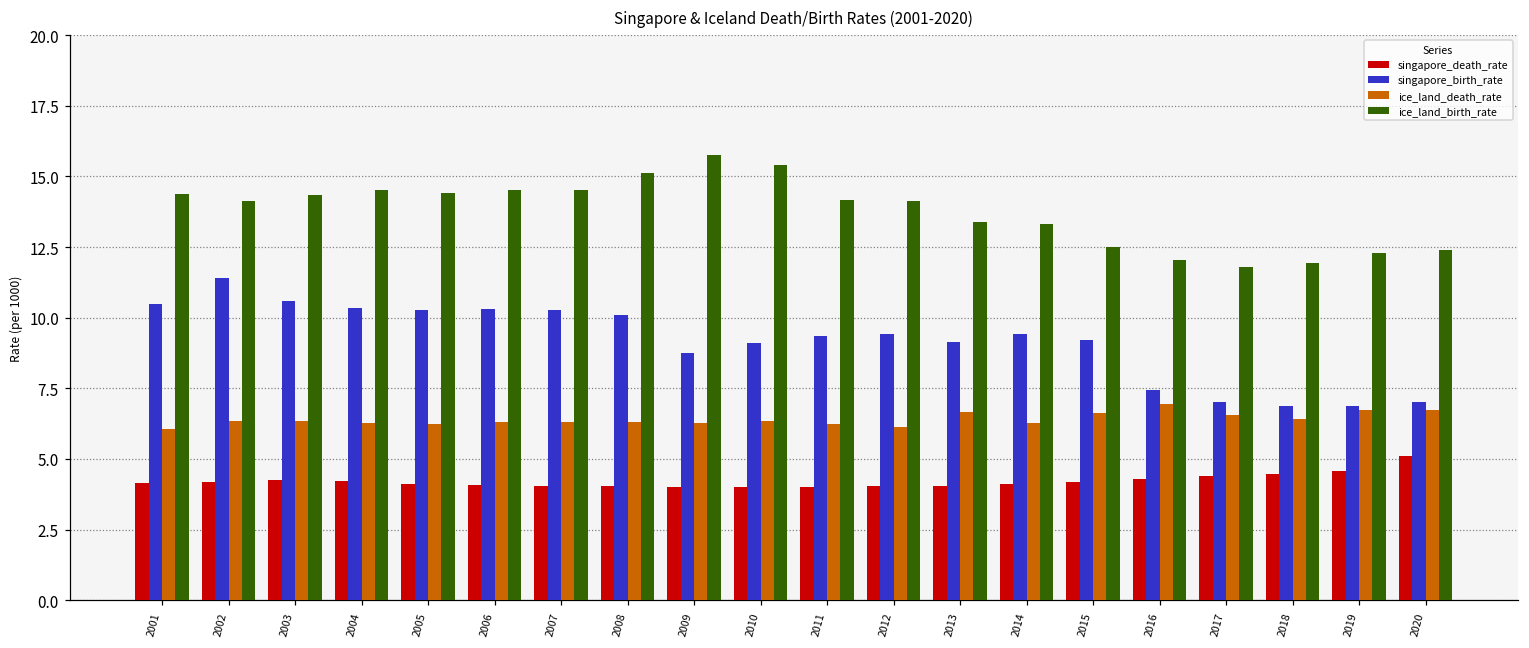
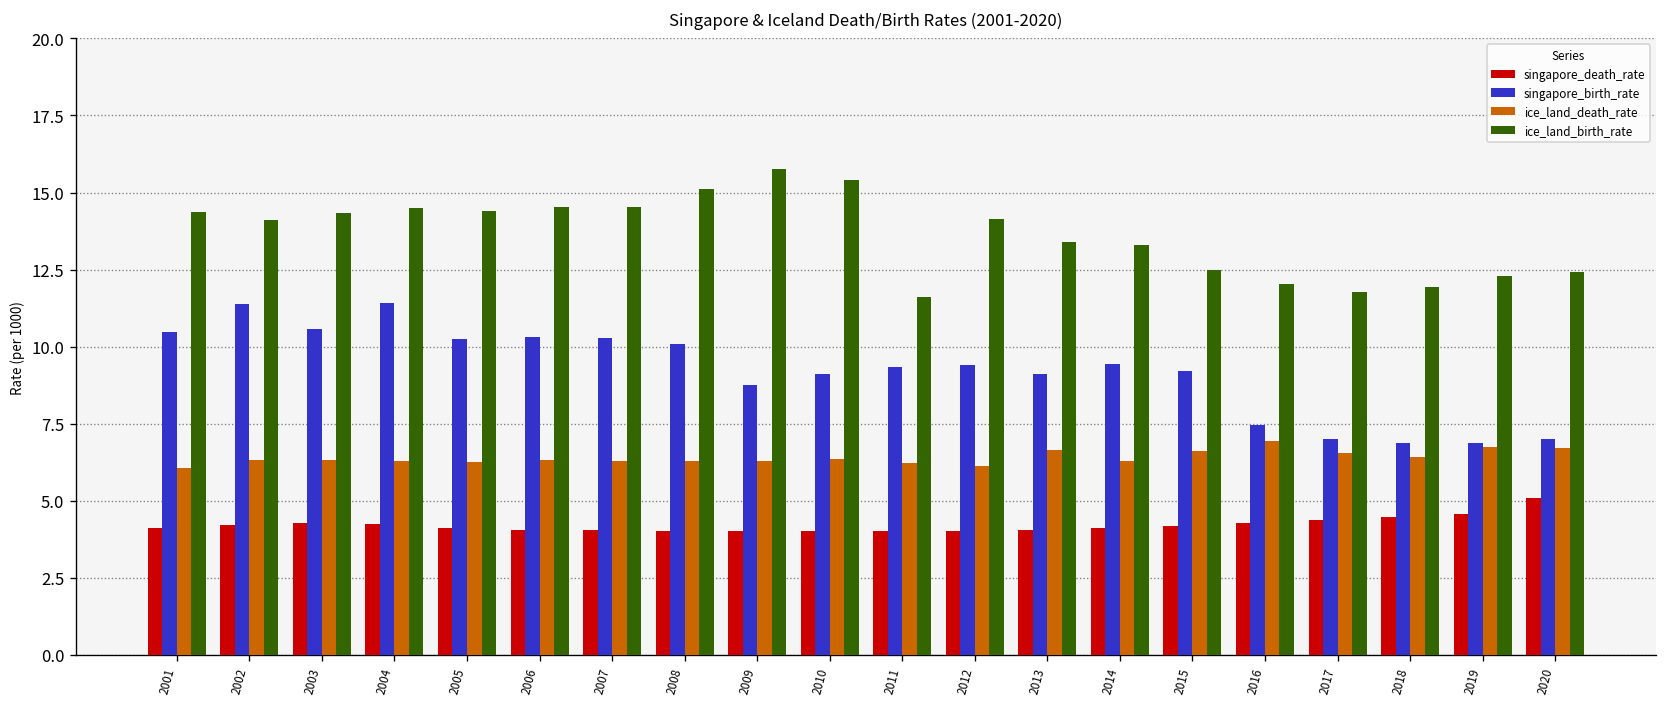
singapore_birth_rate, 2004: 10.3 -> 11.4
ice_land_birth_rate, 2011: 14.2 -> 11.6
